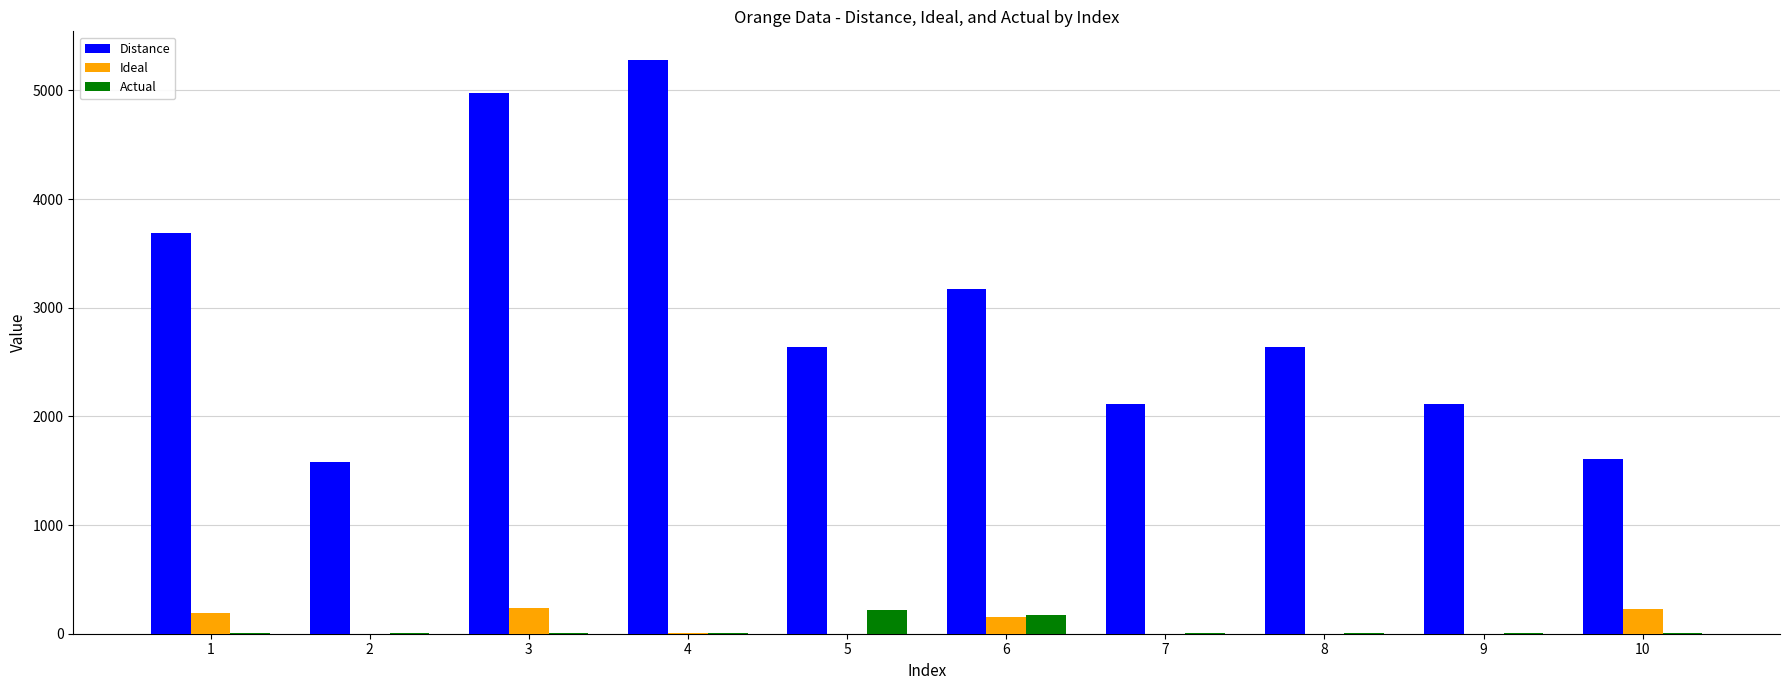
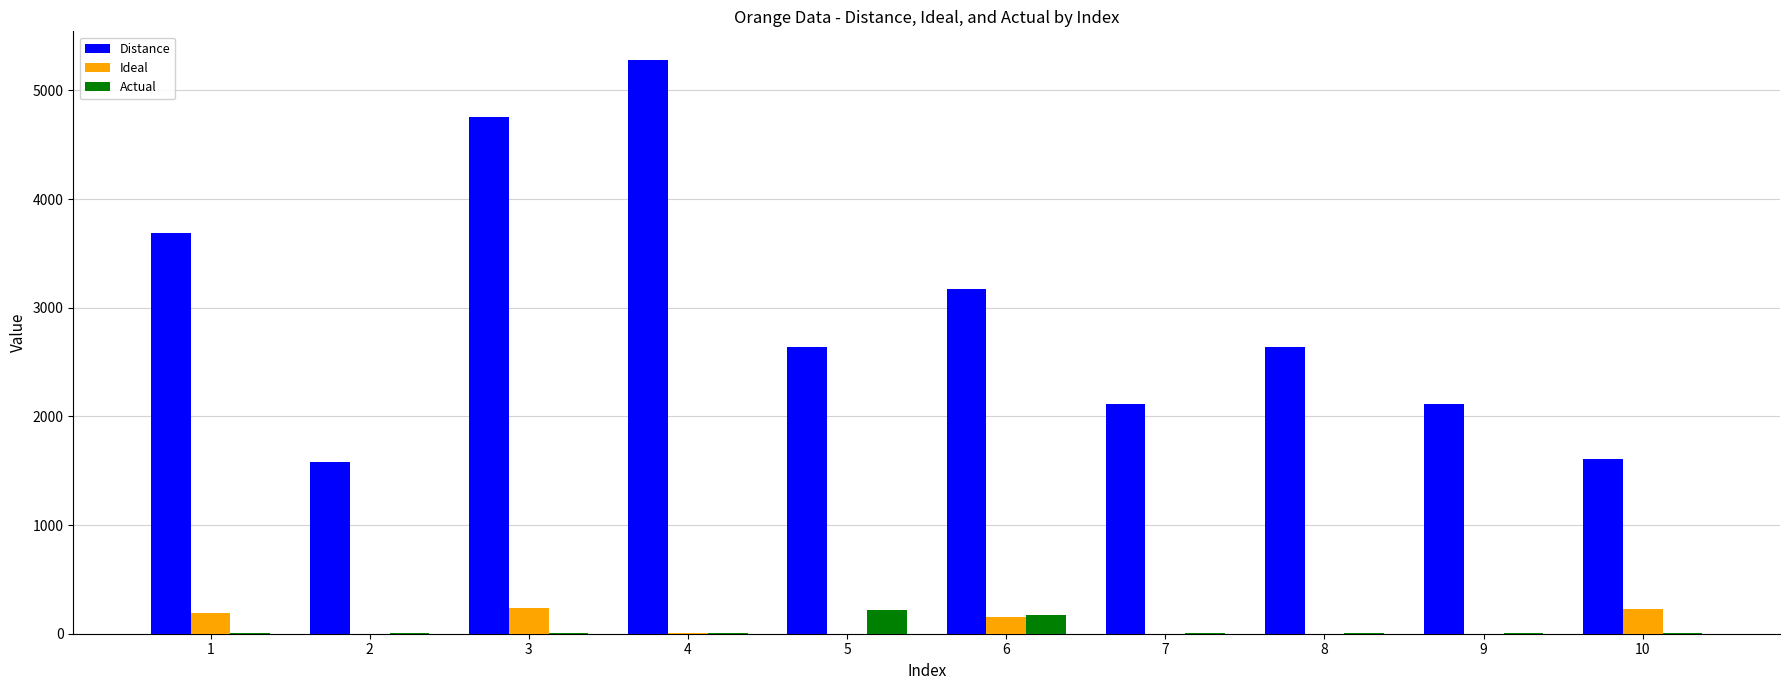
Distance, 3: 4970 -> 4750
